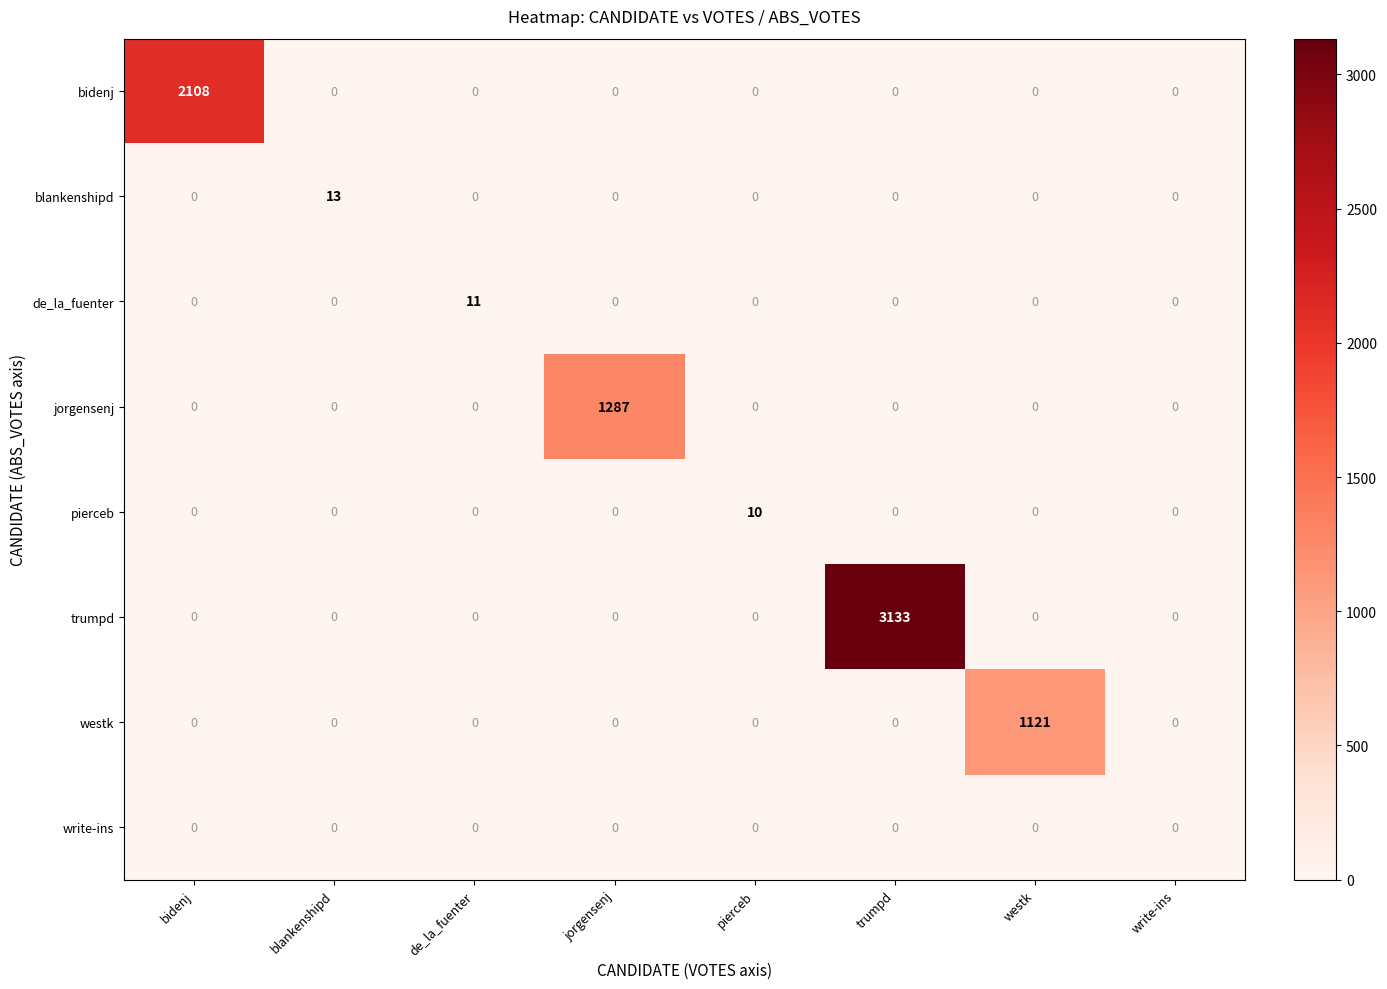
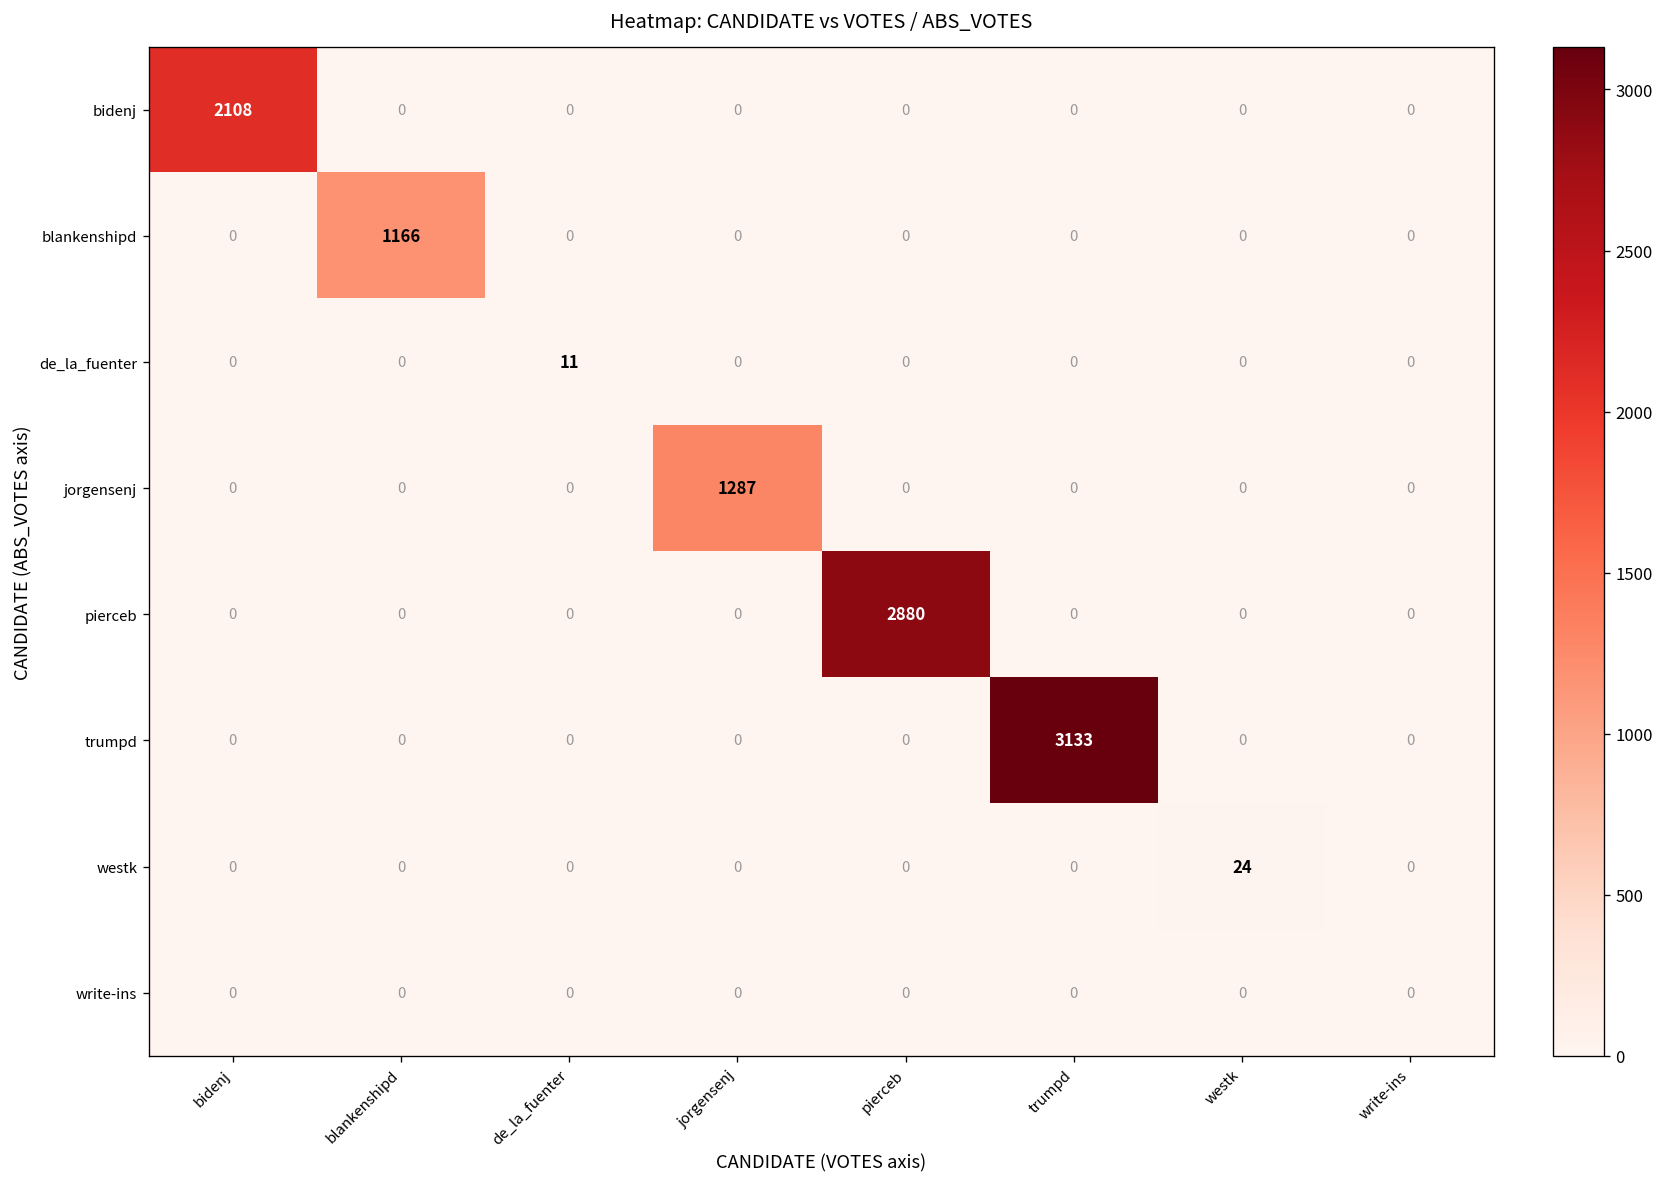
blankenshipd, blankenshipd: 13 -> 1166
pierceb, pierceb: 10 -> 2880
westk, westk: 1121 -> 24
